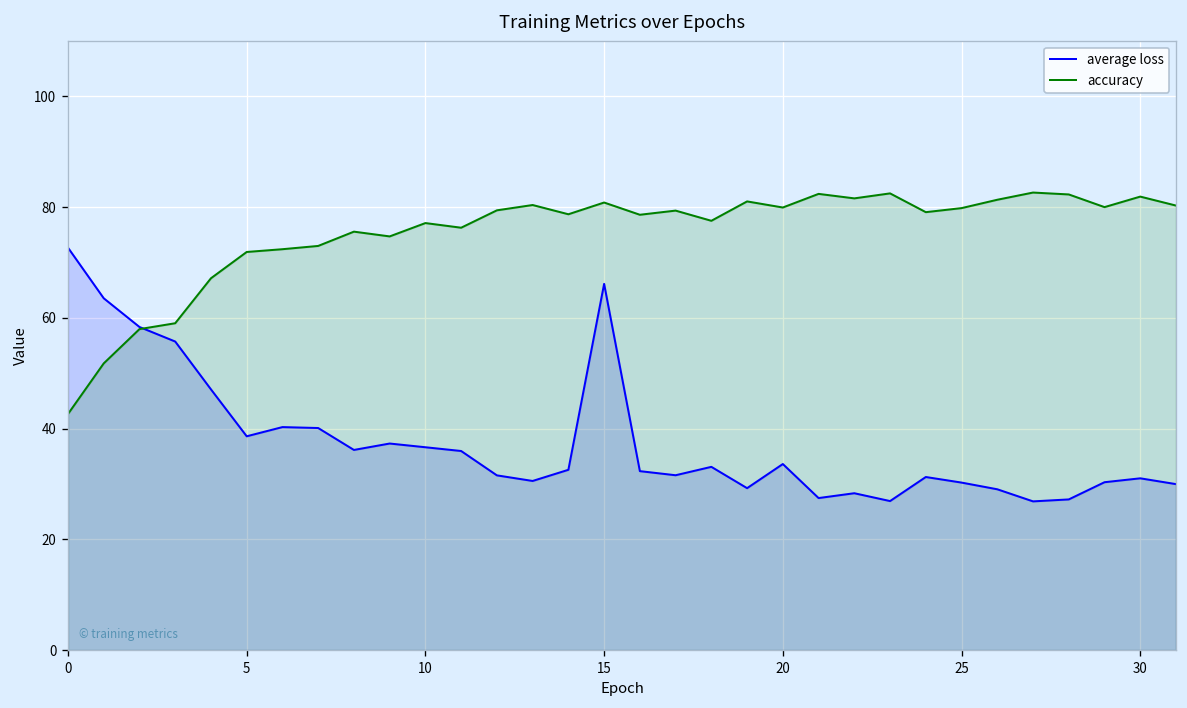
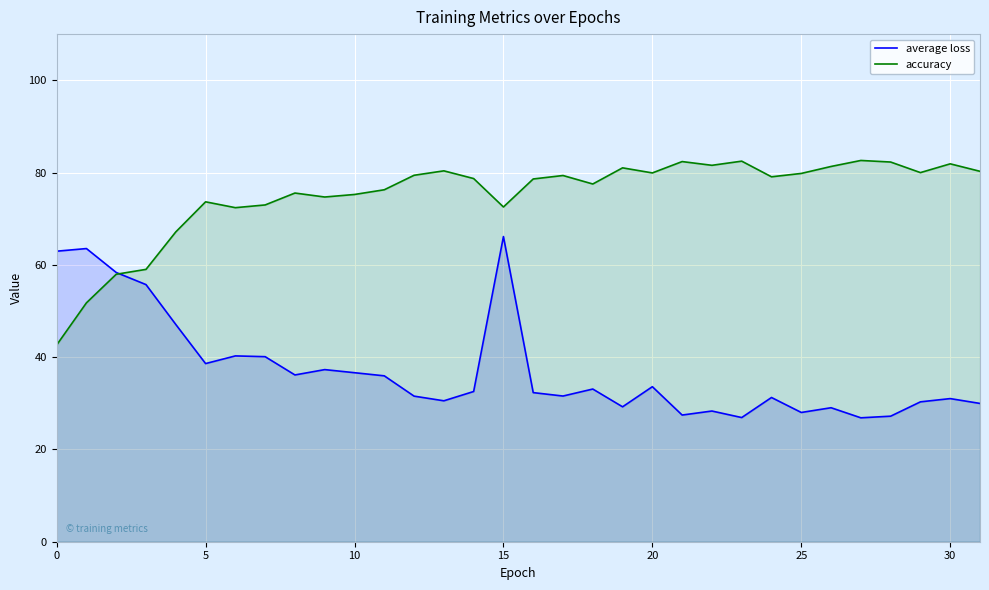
average loss, 0: 73 -> 63
accuracy, 5: 72 -> 74
accuracy, 10: 77 -> 75
accuracy, 15: 81 -> 73
average loss, 25: 30 -> 28
